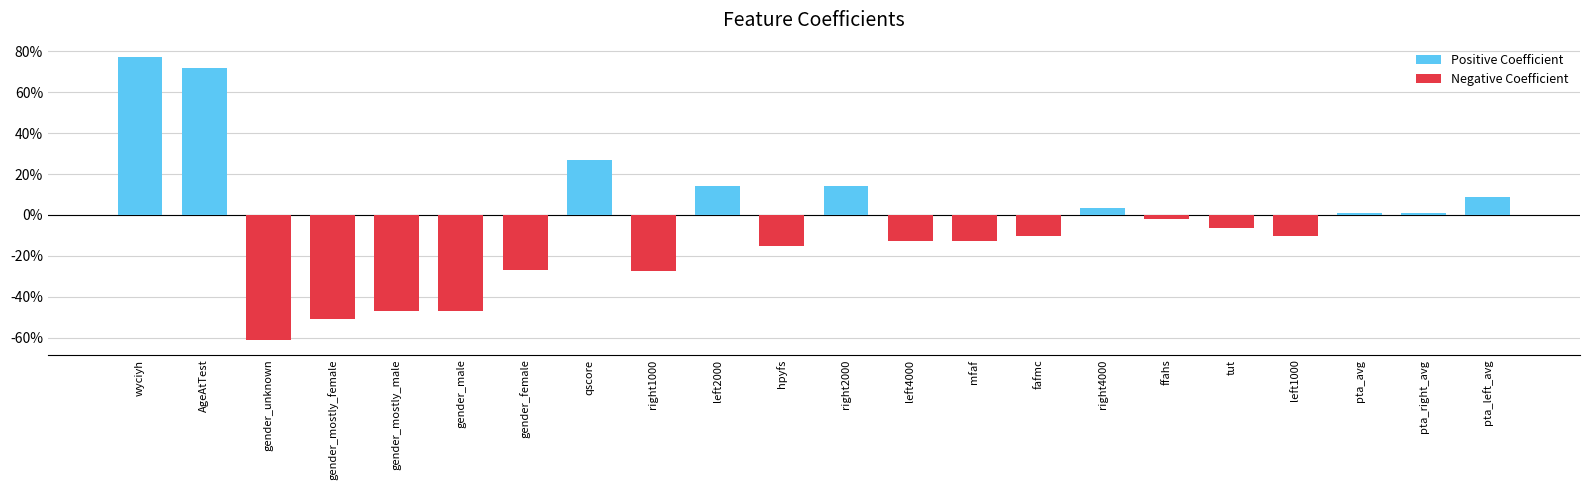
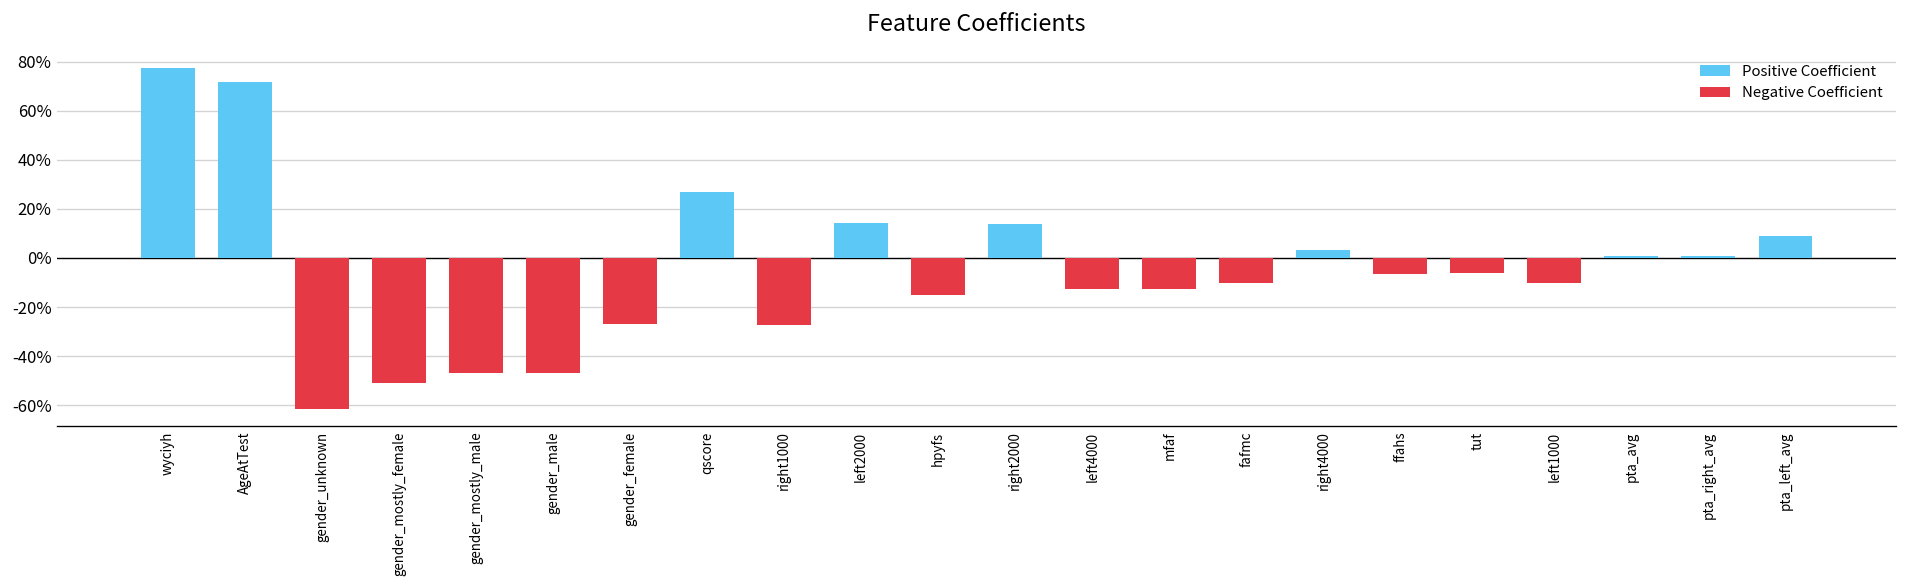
ffahs: -2% -> -7%
